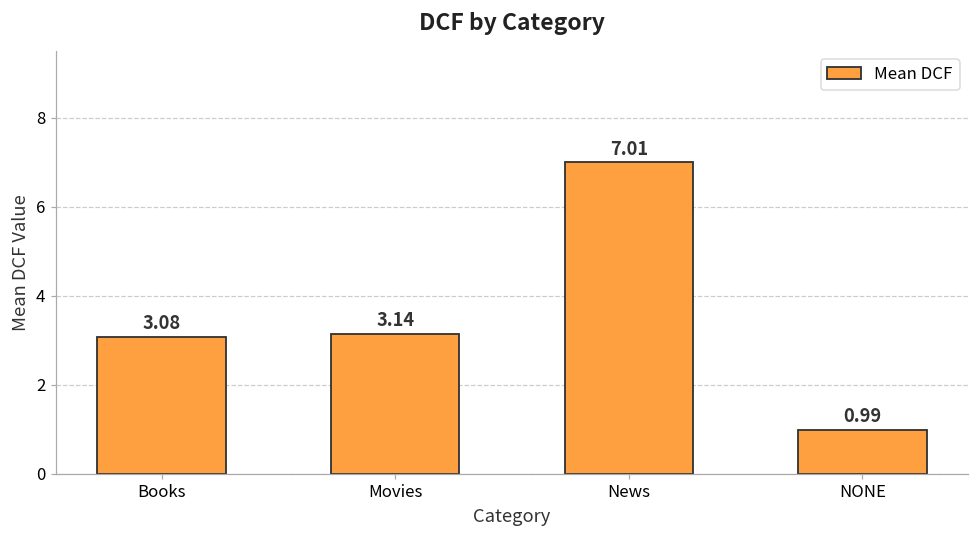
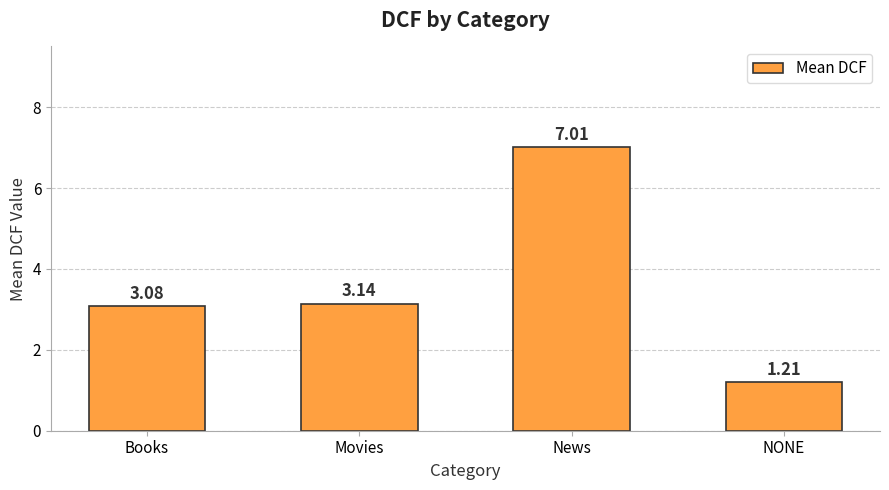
NONE: 0.99 -> 1.21
